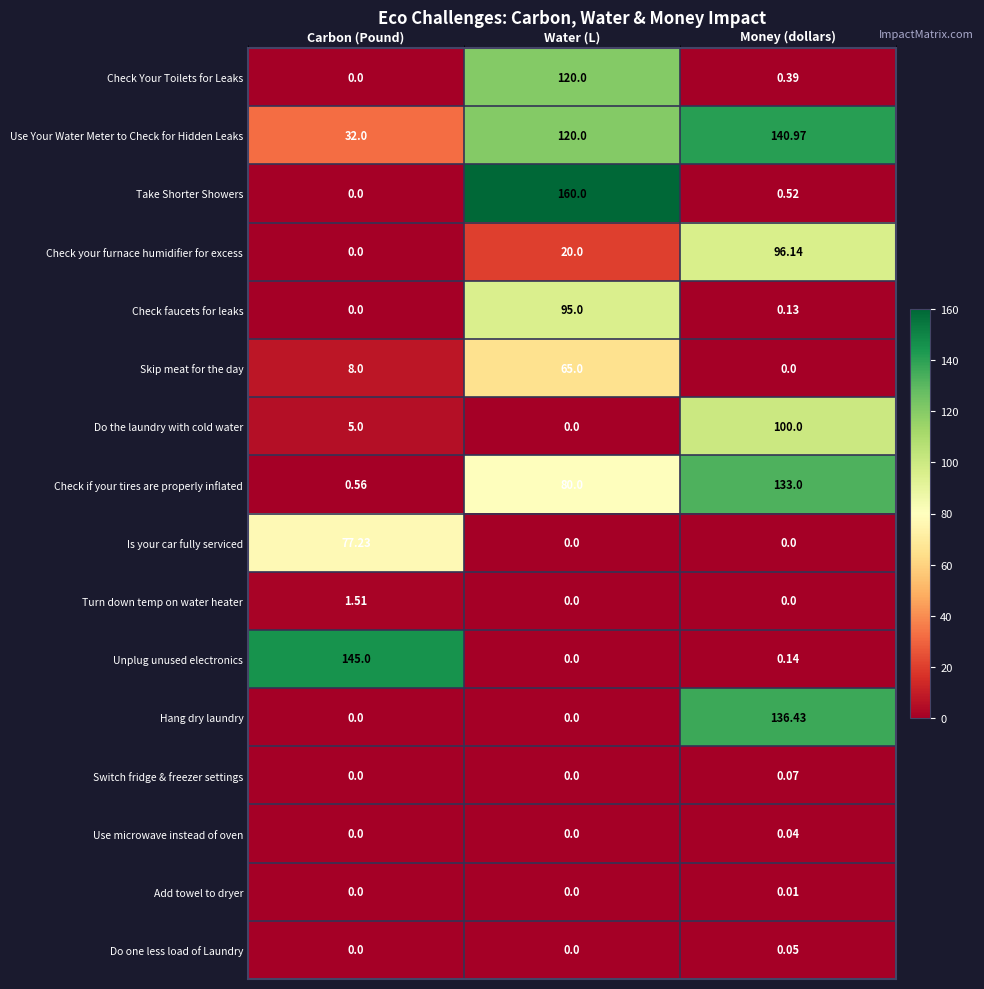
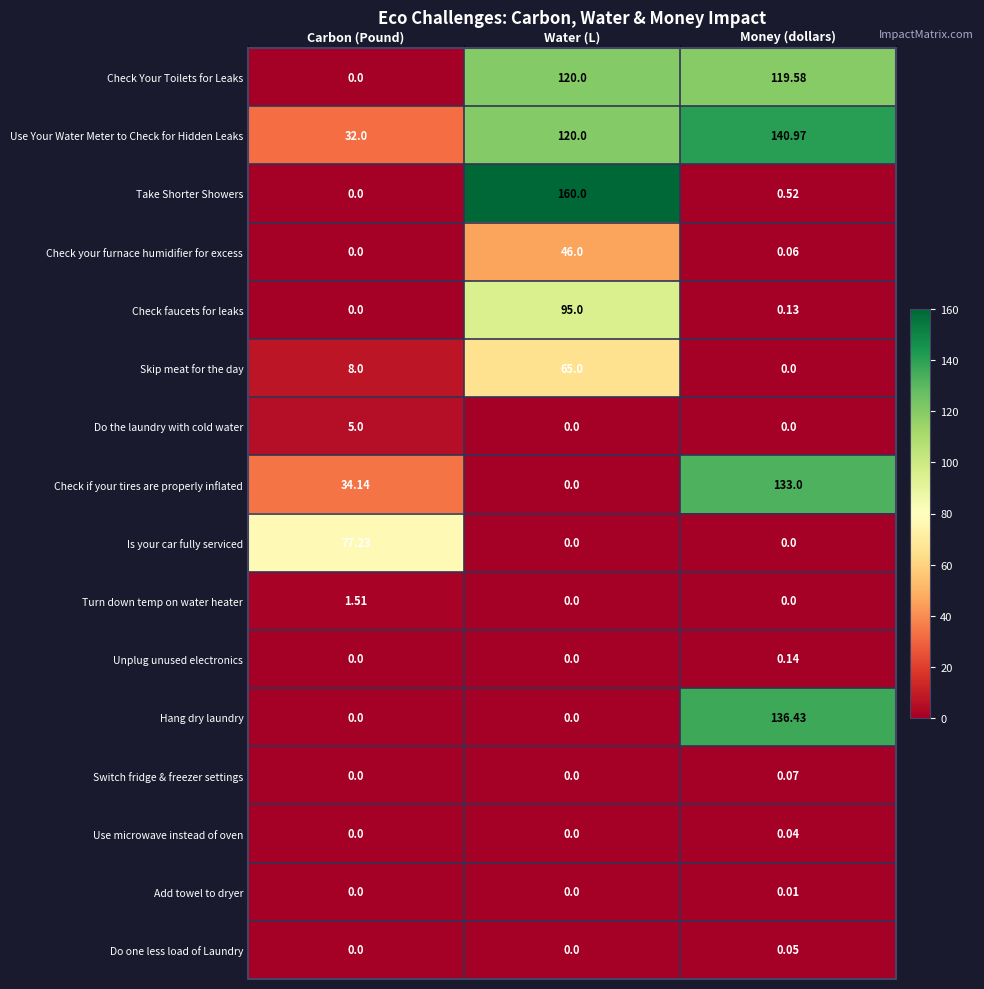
Check Your Toilets for Leaks, Money (dollars): 0.39 -> 119.58
Check your furnace humidifier for excess, Water (L): 20.0 -> 46.0
Check your furnace humidifier for excess, Money (dollars): 96.14 -> 0.06
Do the laundry with cold water, Money (dollars): 100.0 -> 0.0
Check if your tires are properly inflated, Carbon (Pound): 0.56 -> 34.14
Check if your tires are properly inflated, Water (L): 80.0 -> 0.0
Unplug unused electronics, Carbon (Pound): 145.0 -> 0.0
